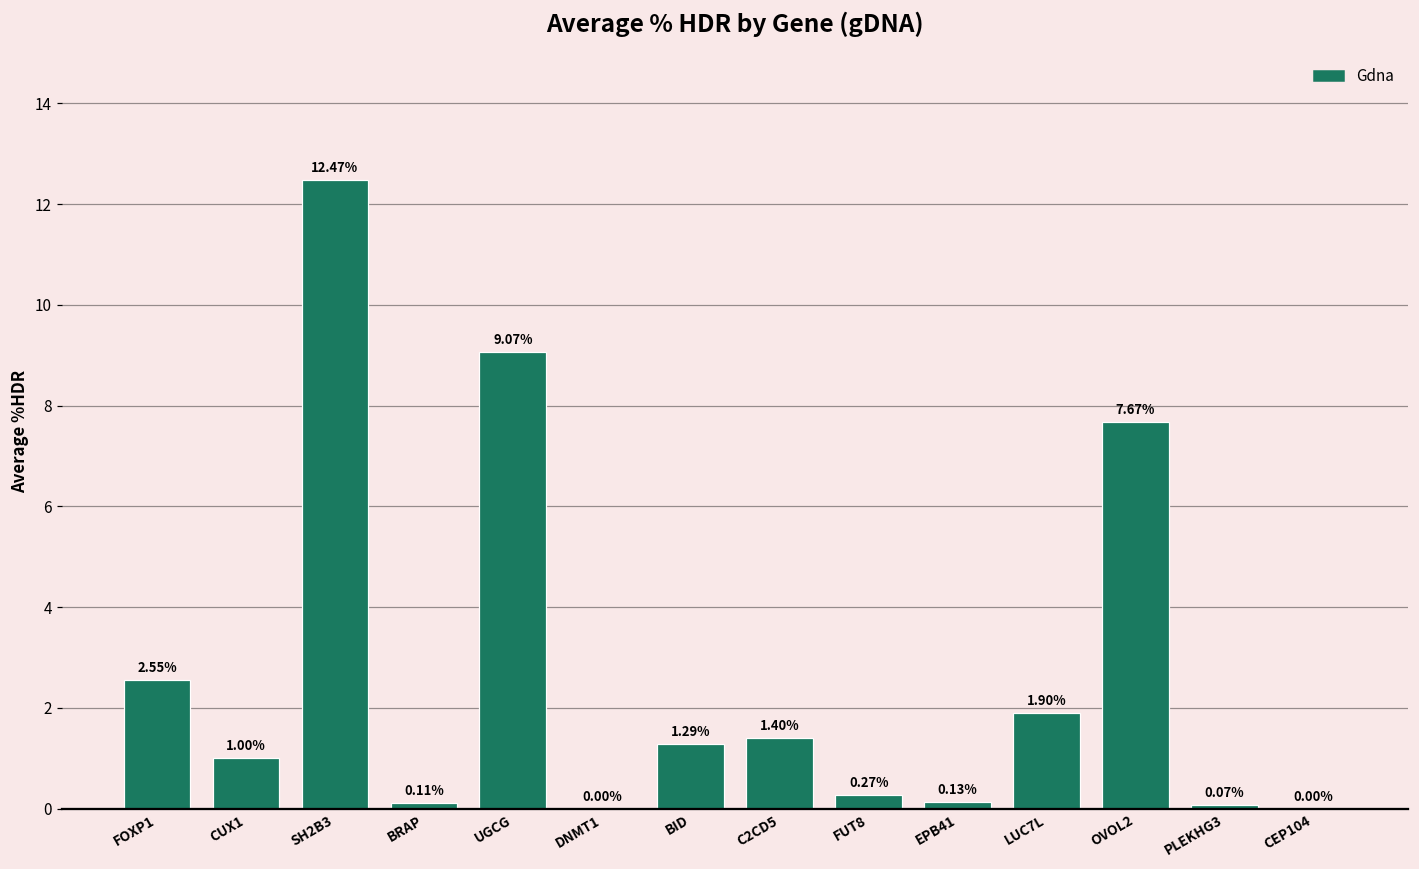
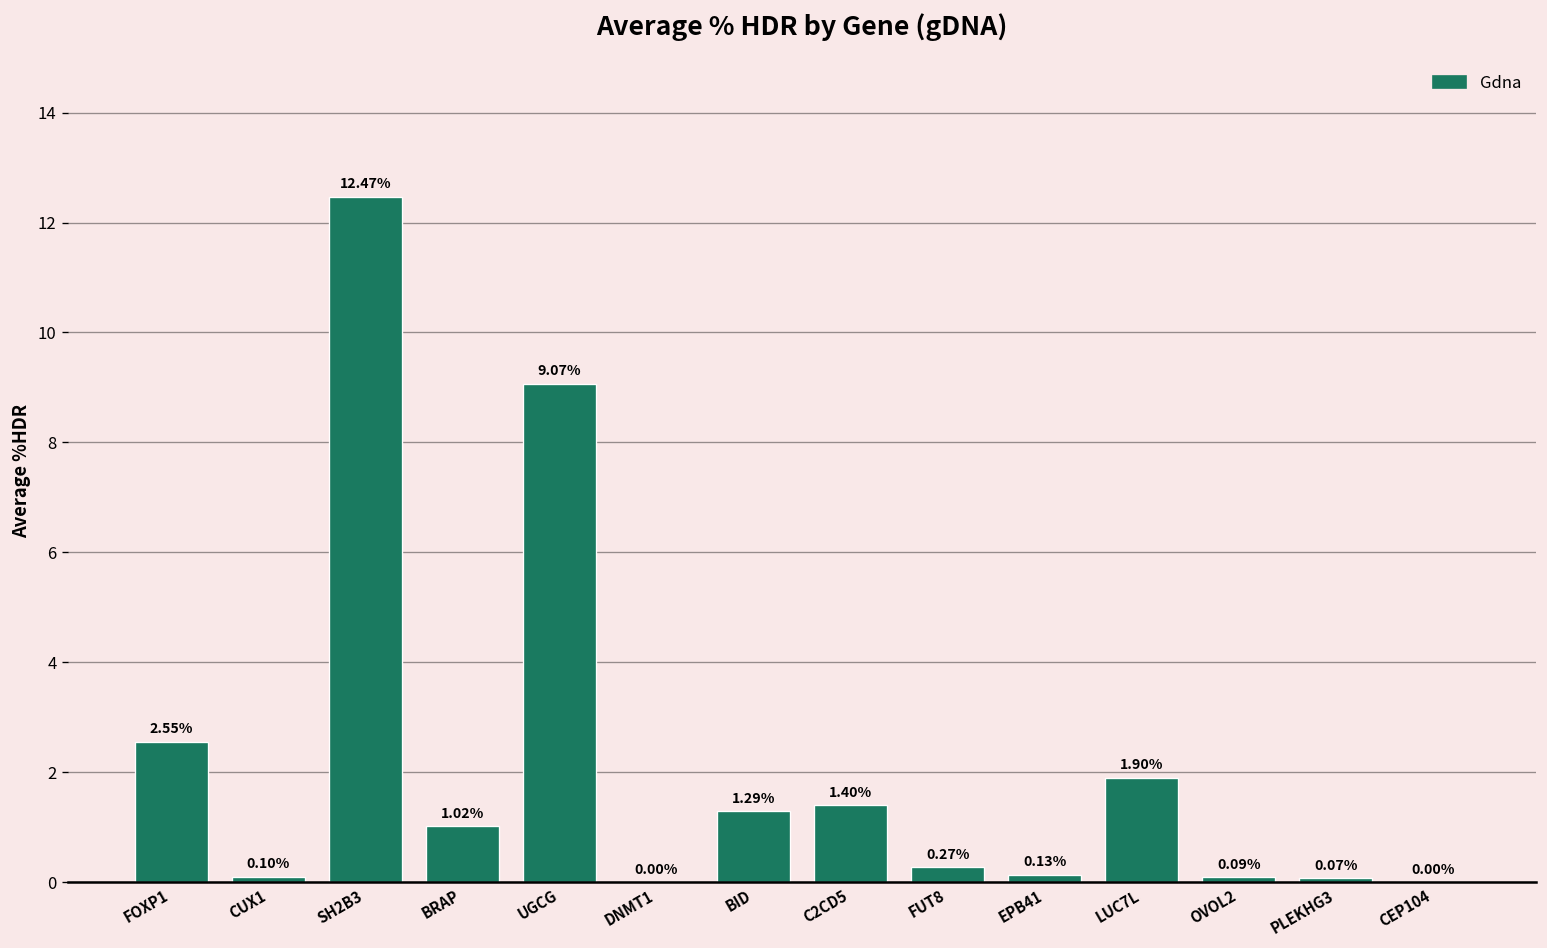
CUX1: 1.00% -> 0.10%
BRAP: 0.11% -> 1.02%
OVOL2: 7.67% -> 0.09%
